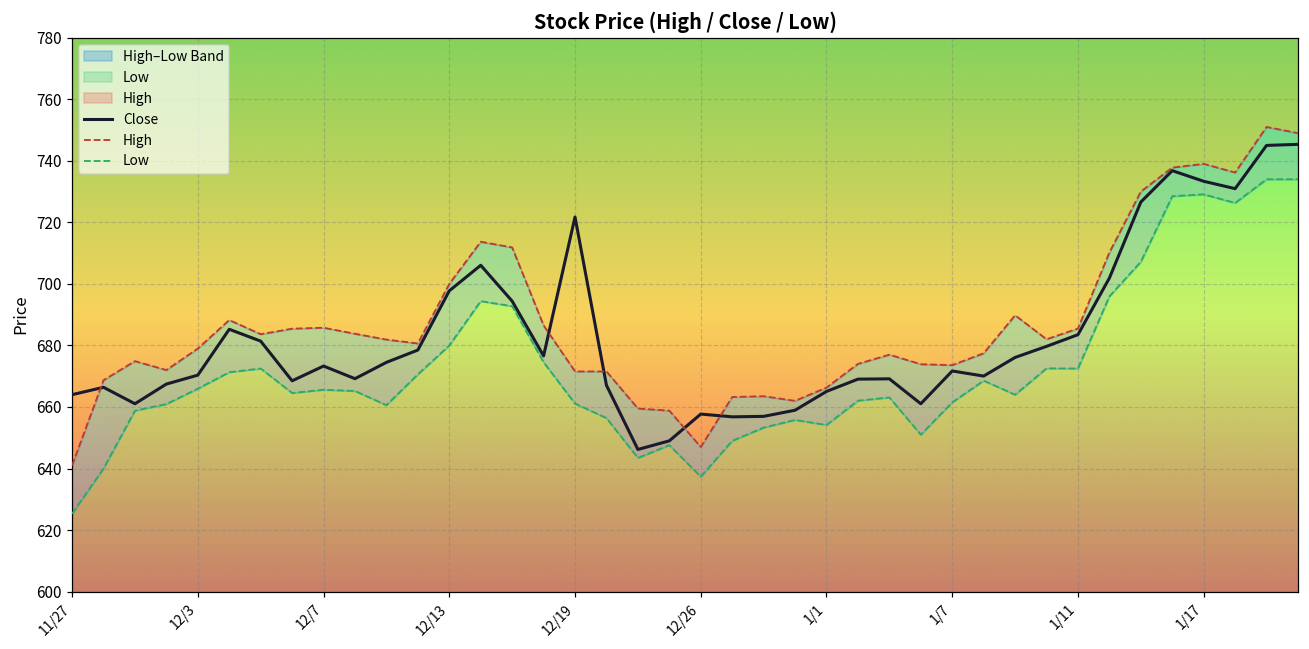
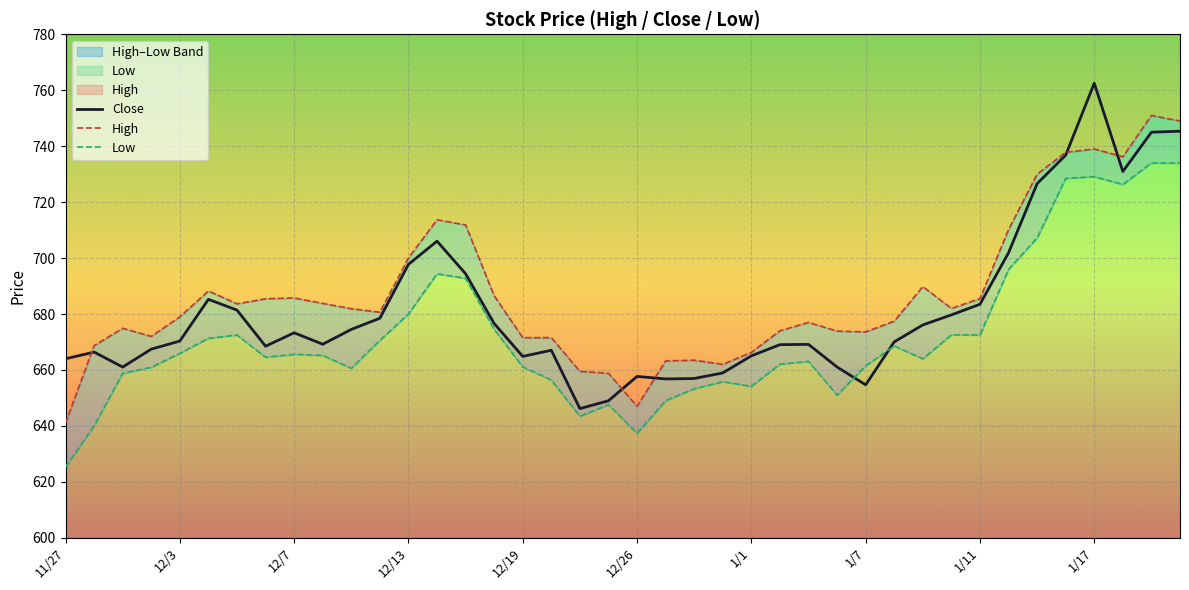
Close, 12/19: 722 -> 665
Close, 1/7: 672 -> 655
Close, 1/17: 733 -> 763
